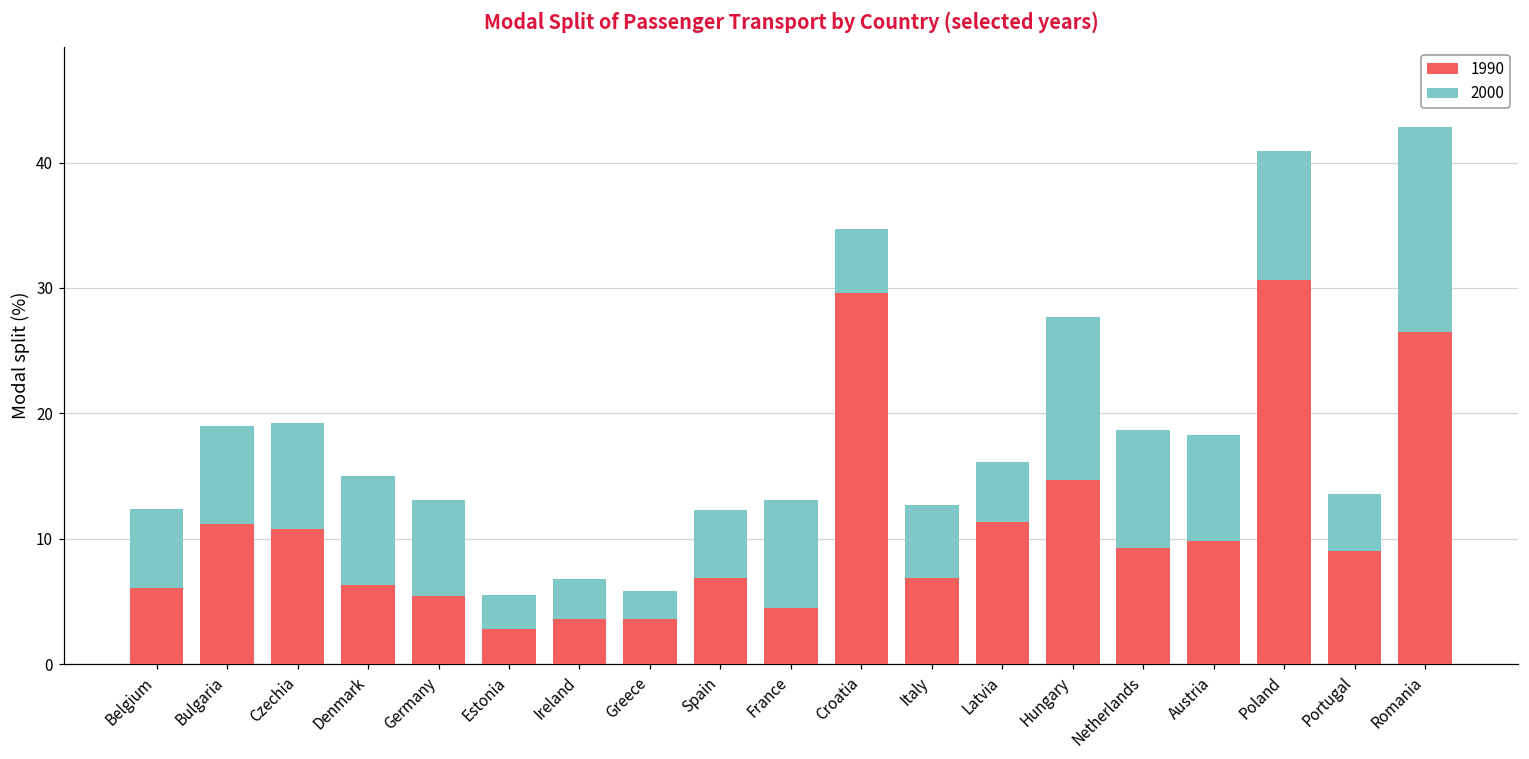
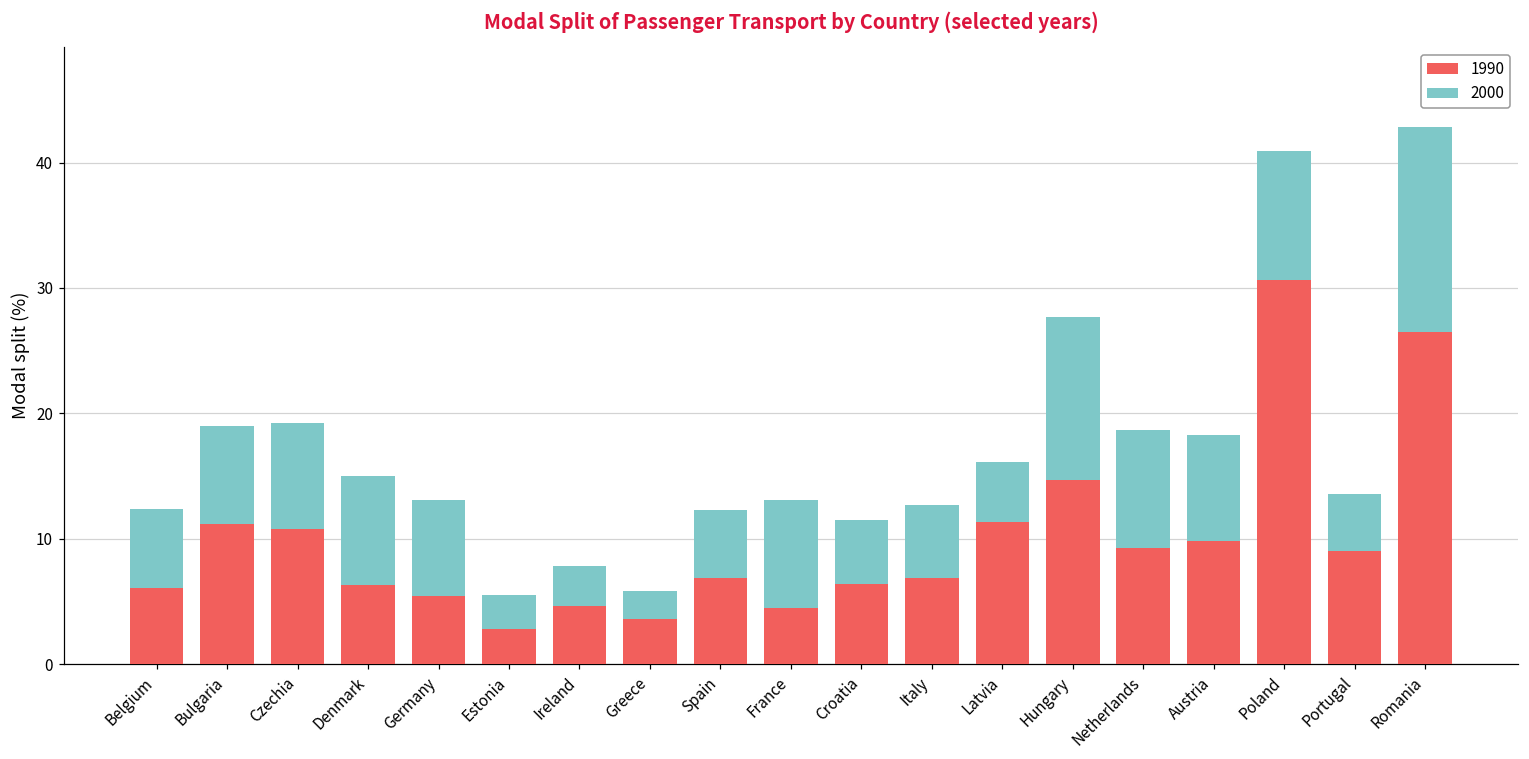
1990, Ireland: 3.6 -> 4.6
1990, Croatia: 29.6 -> 6.4
